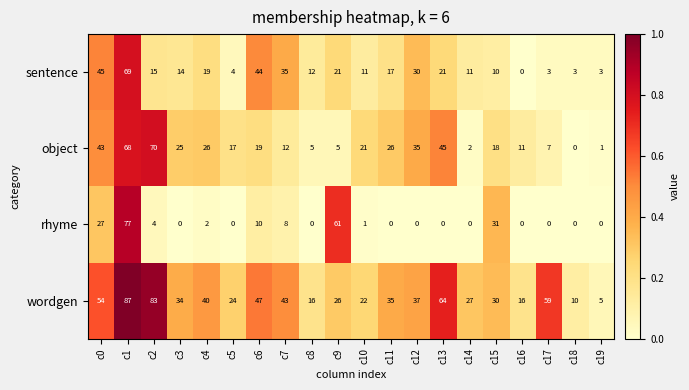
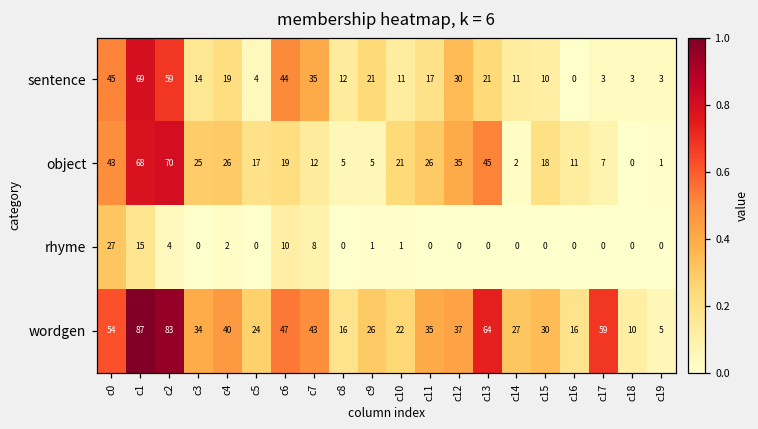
sentence, c2: 15 -> 59
rhyme, c1: 77 -> 15
rhyme, c9: 61 -> 1
rhyme, c15: 31 -> 0
